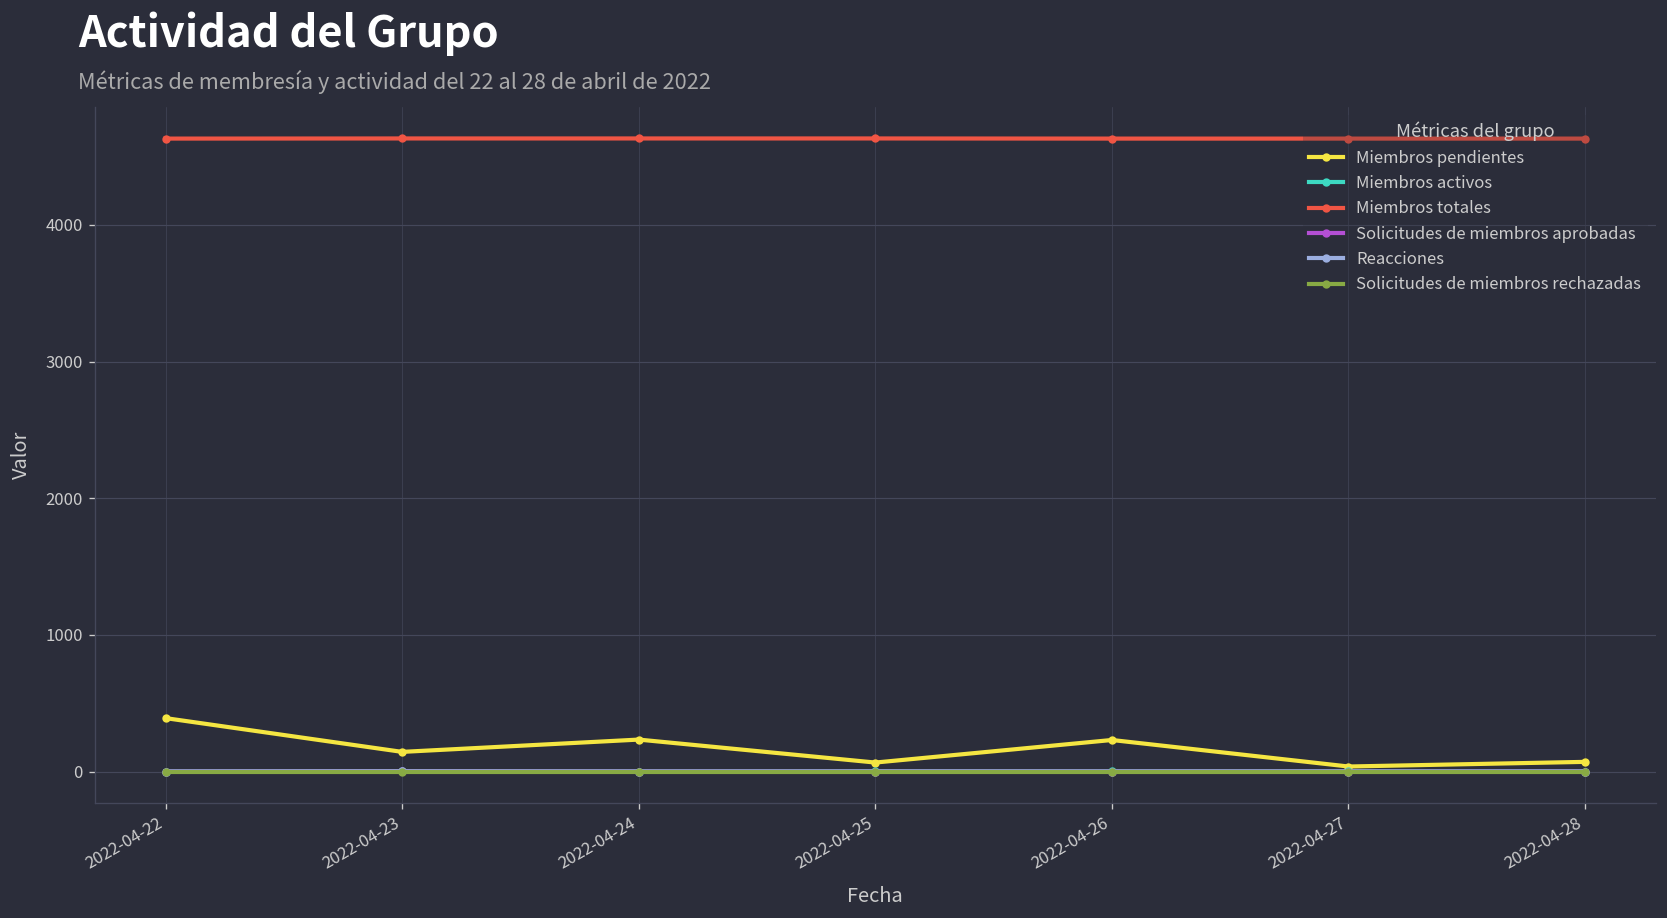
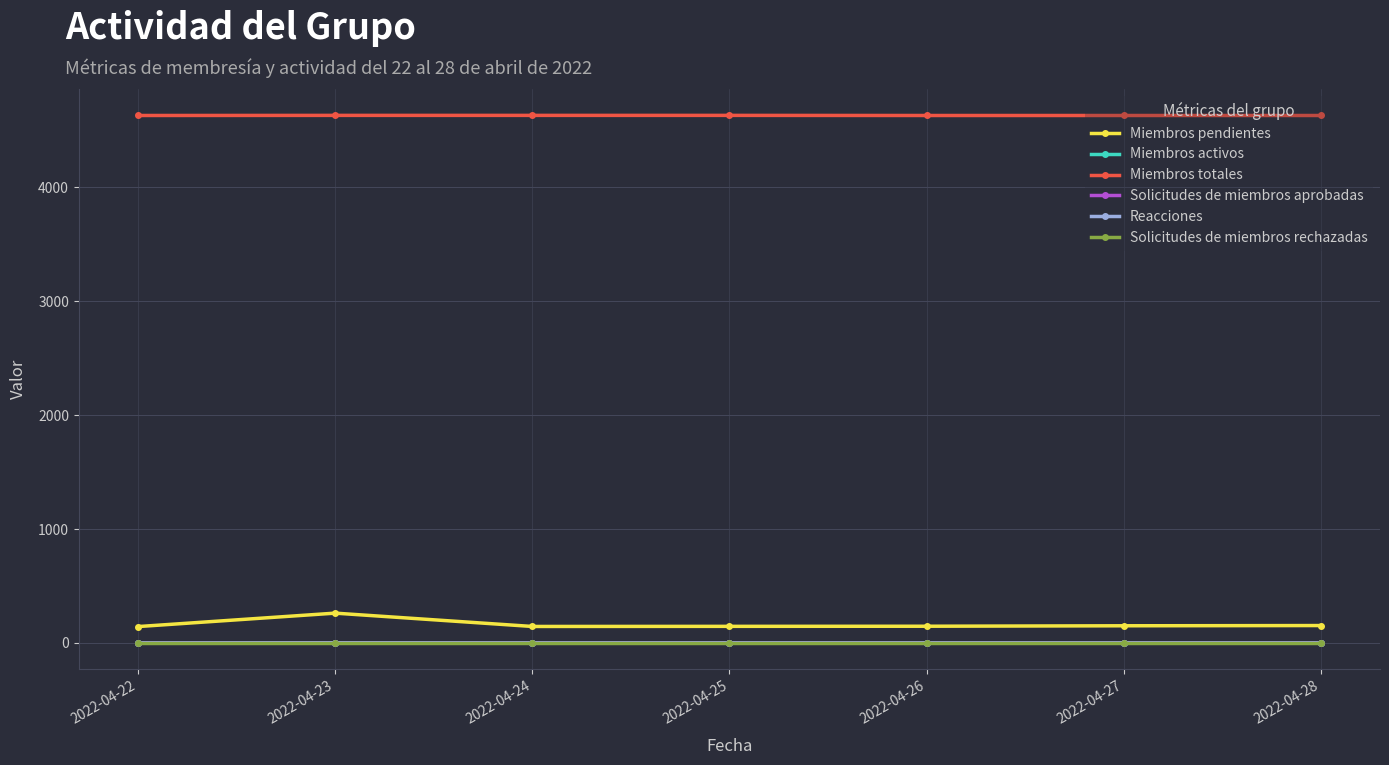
Miembros pendientes, 2022-04-22: 390 -> 140
Miembros pendientes, 2022-04-23: 140 -> 260
Miembros pendientes, 2022-04-24: 230 -> 150
Miembros pendientes, 2022-04-25: 70 -> 150
Miembros pendientes, 2022-04-26: 230 -> 150
Miembros pendientes, 2022-04-27: 40 -> 150
Miembros pendientes, 2022-04-28: 70 -> 150
